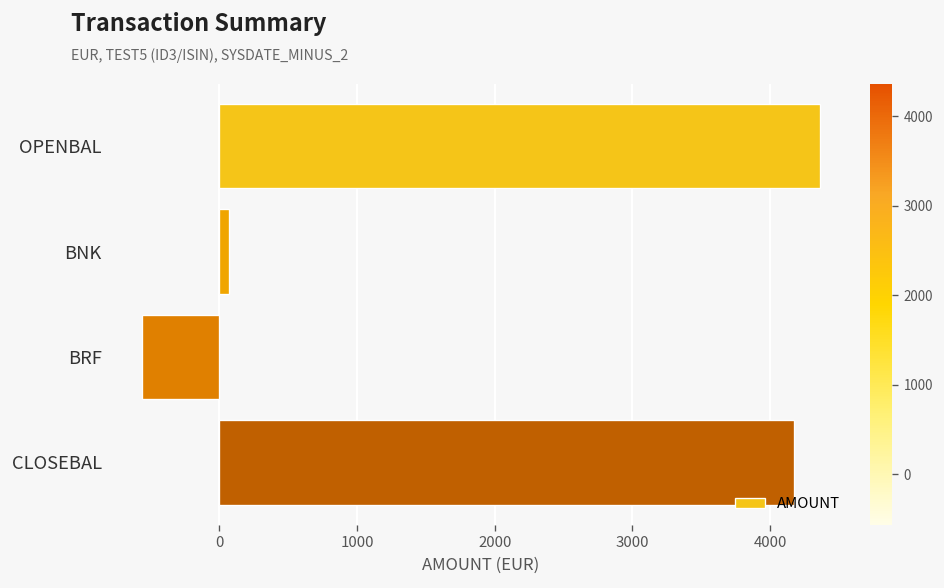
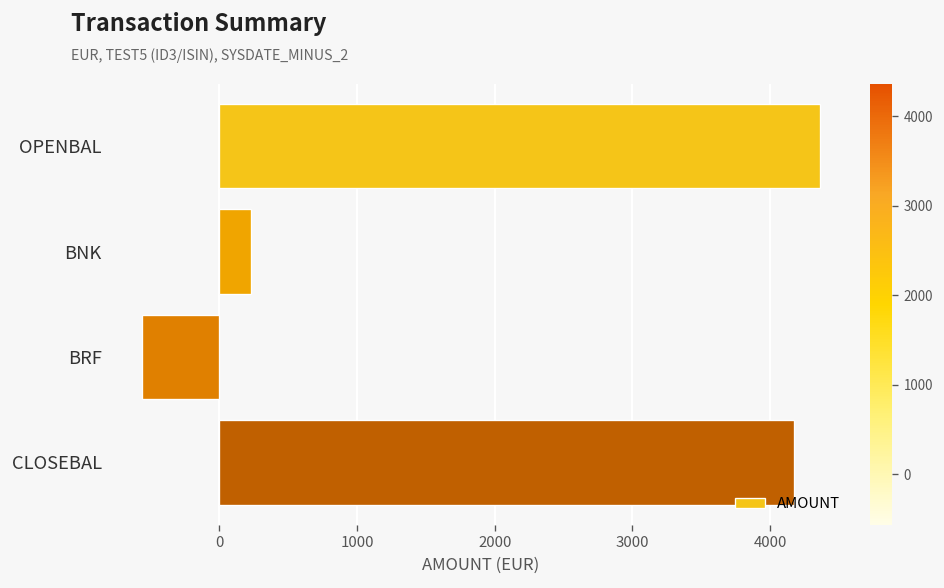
BNK: 70 -> 230
